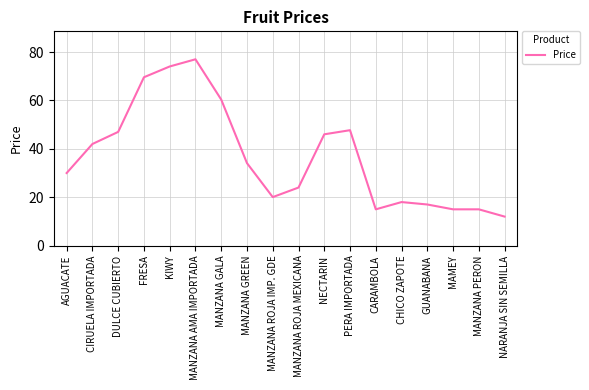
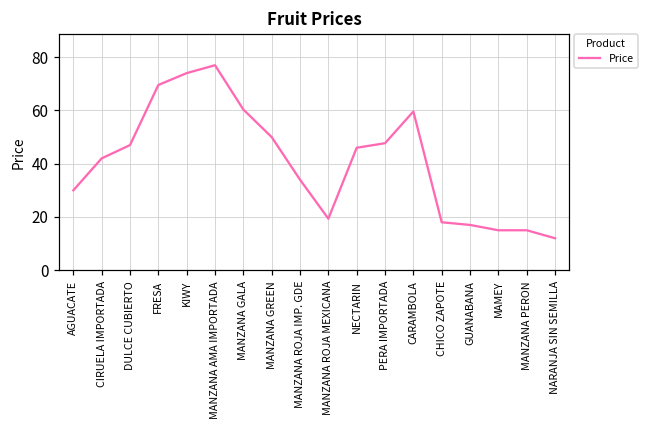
MANZANA GREEN: 34 -> 50
MANZANA ROJA IMP. GDE: 20 -> 34
MANZANA ROJA MEXICANA: 24 -> 19
CARAMBOLA: 15 -> 60
